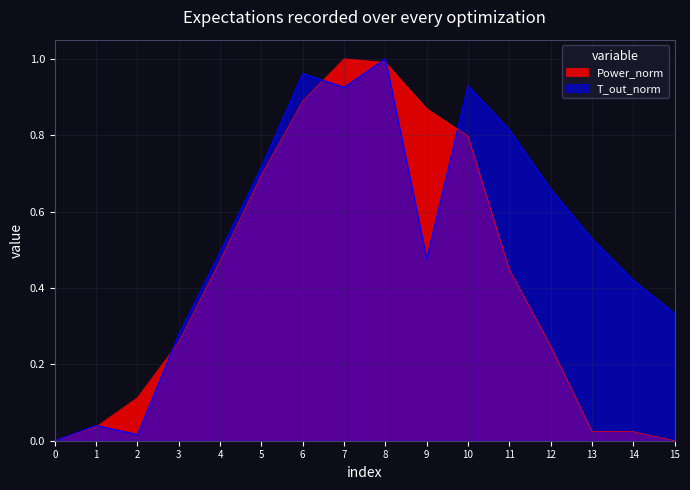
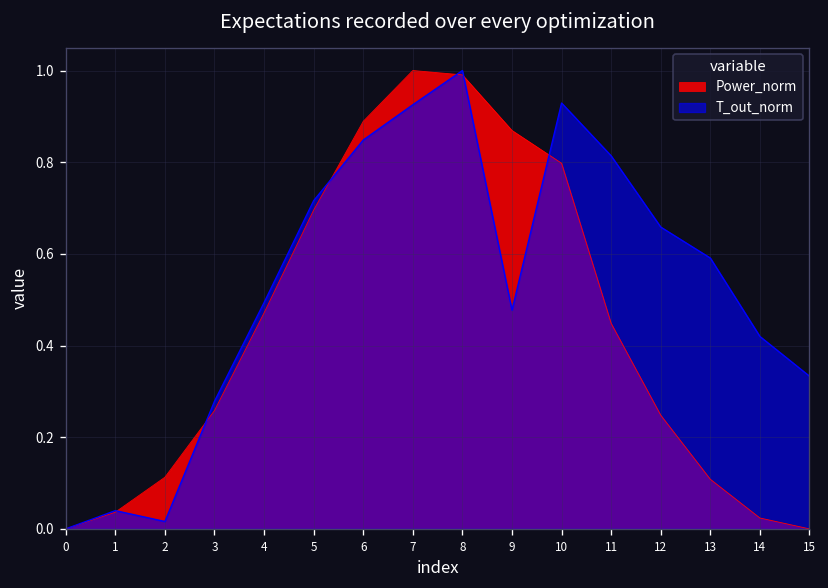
T_out_norm, 6: 0.96 -> 0.85
Power_norm, 13: 0.02 -> 0.11
T_out_norm, 13: 0.53 -> 0.59
